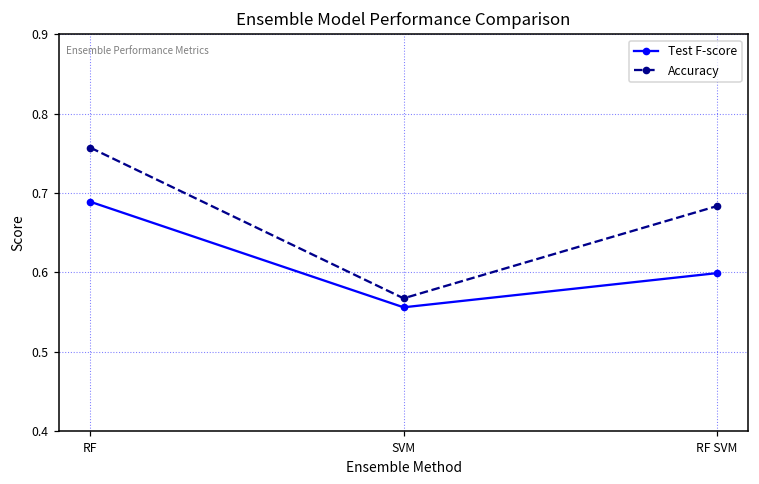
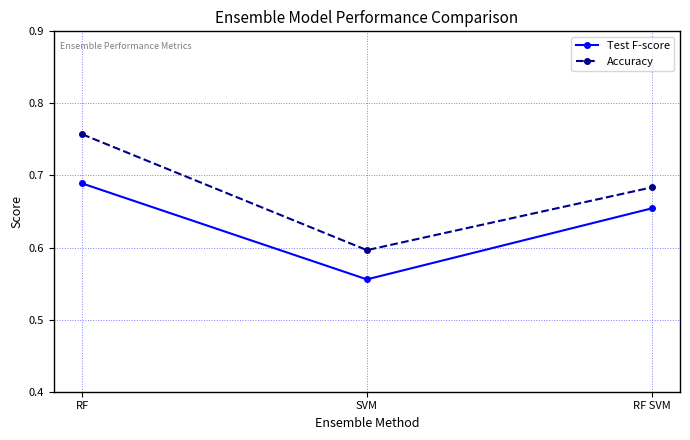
Accuracy, SVM: 0.57 -> 0.60
Test F-score, RF SVM: 0.60 -> 0.65
